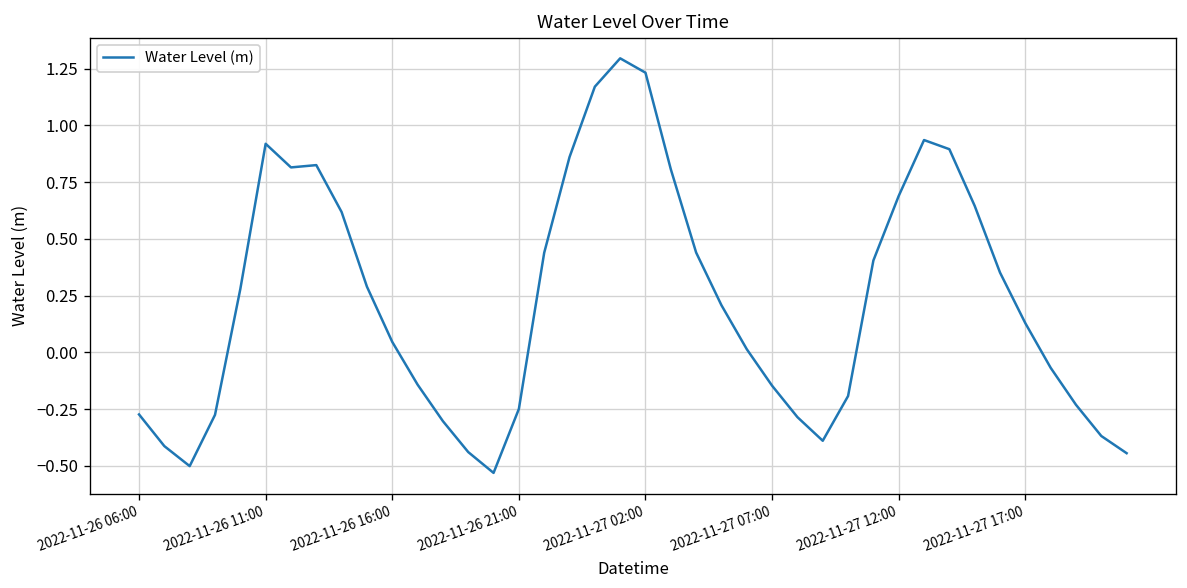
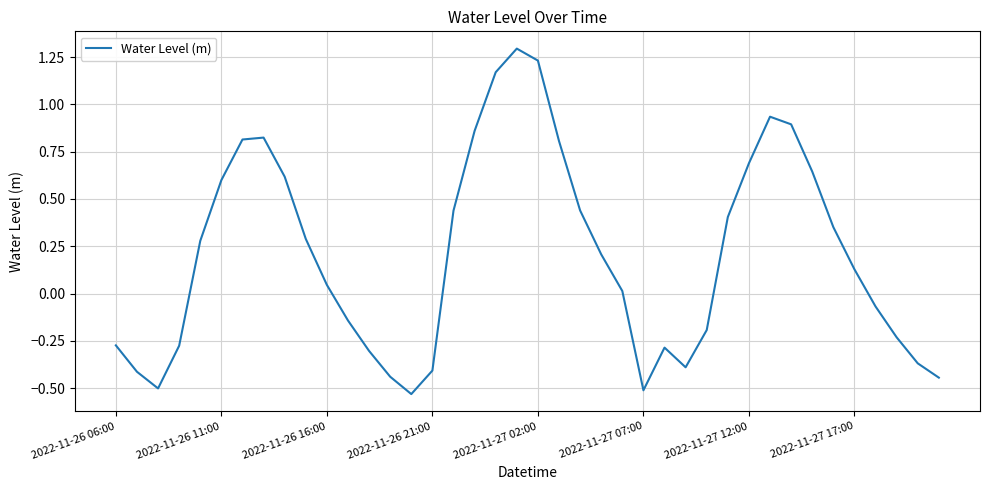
2022-11-26 11:00: 0.92 -> 0.60
2022-11-26 21:00: -0.25 -> -0.41
2022-11-27 07:00: -0.15 -> -0.51
